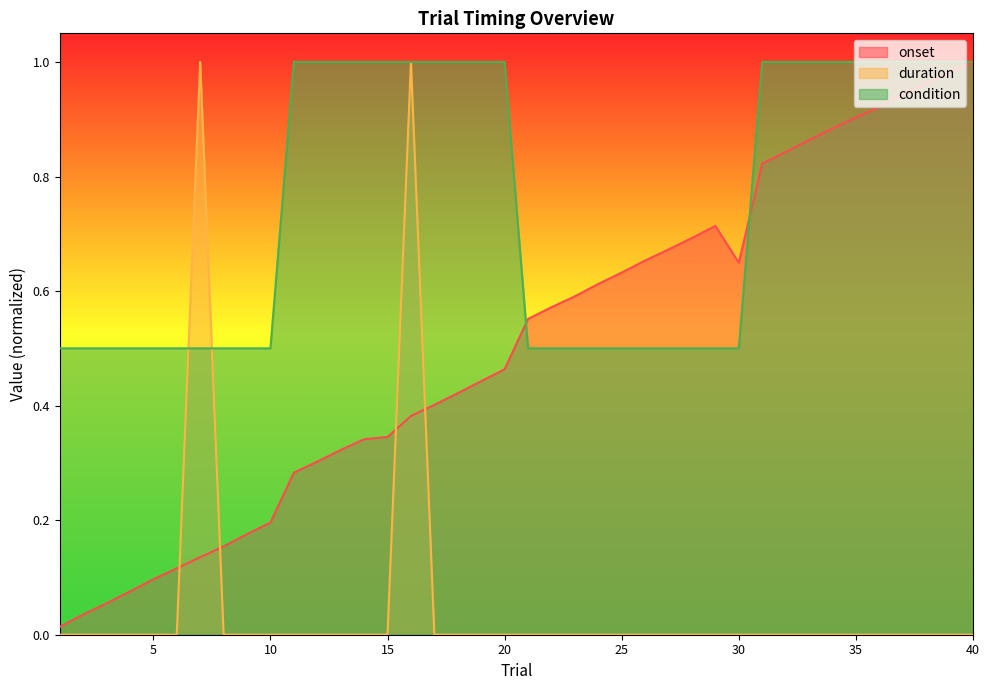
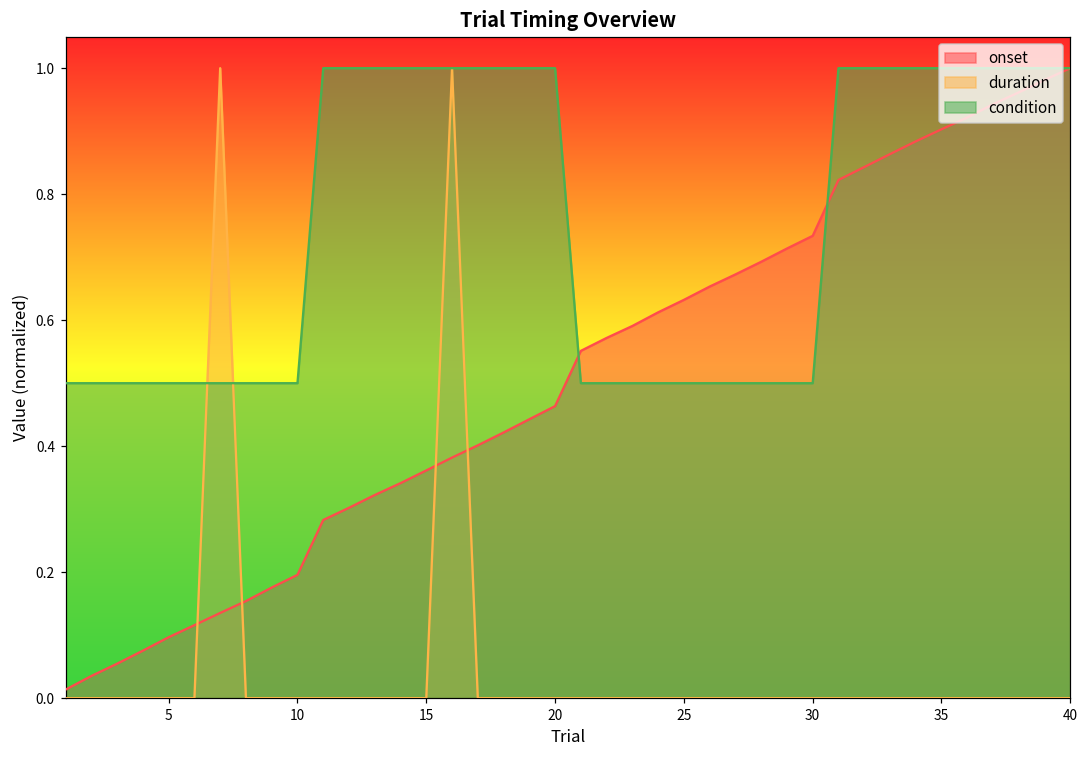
onset, 15: 0.35 -> 0.36
onset, 30: 0.65 -> 0.73
